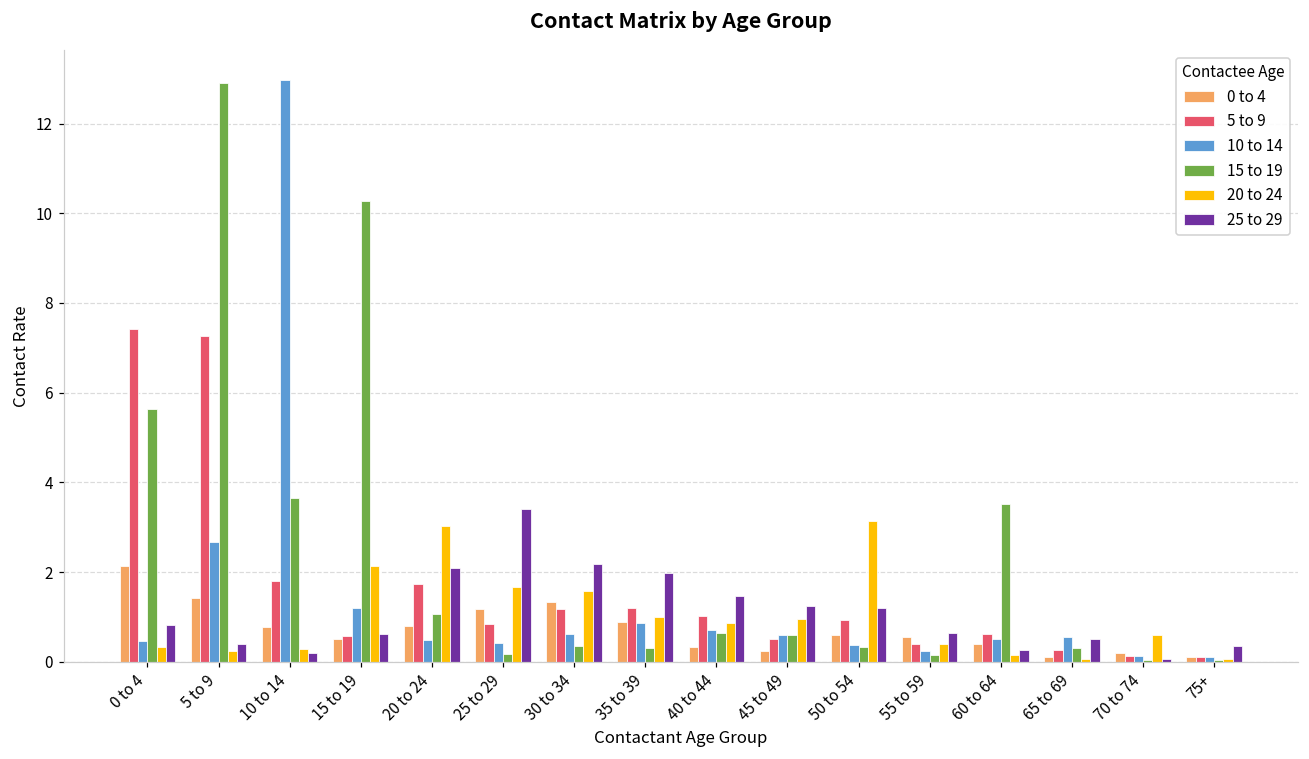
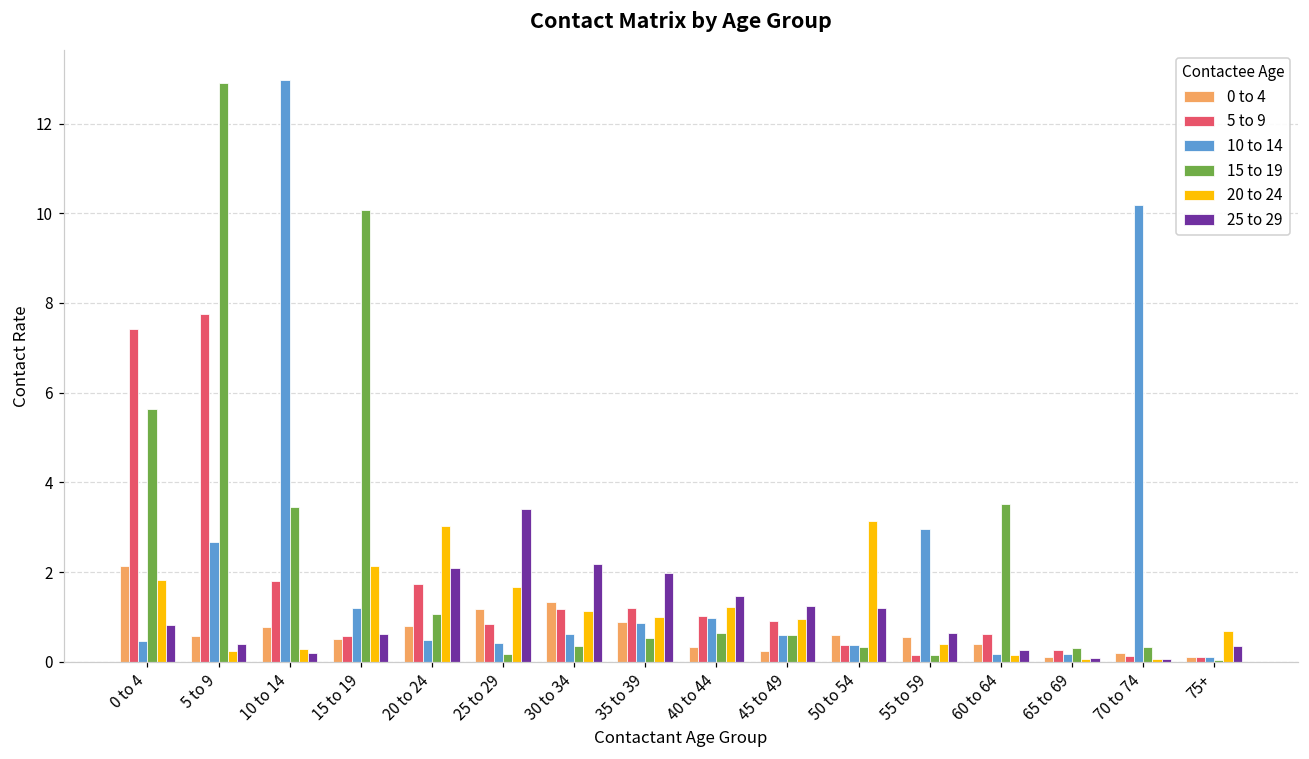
20 to 24, 0 to 4: 0.3 -> 1.8
0 to 4, 5 to 9: 1.4 -> 0.6
5 to 9, 5 to 9: 7.3 -> 7.8
15 to 19, 10 to 14: 3.7 -> 3.4
15 to 19, 15 to 19: 10.3 -> 10.1
20 to 24, 30 to 34: 1.6 -> 1.1
15 to 19, 35 to 39: 0.3 -> 0.5
10 to 14, 40 to 44: 0.7 -> 1.0
20 to 24, 40 to 44: 0.9 -> 1.2
5 to 9, 45 to 49: 0.5 -> 0.9
5 to 9, 50 to 54: 0.9 -> 0.4
5 to 9, 55 to 59: 0.4 -> 0.2
10 to 14, 55 to 59: 0.2 -> 3.0
10 to 14, 60 to 64: 0.5 -> 0.2
10 to 14, 65 to 69: 0.6 -> 0.2
25 to 29, 65 to 69: 0.5 -> 0.1
10 to 14, 70 to 74: 0.1 -> 10.2
15 to 19, 70 to 74: 0.1 -> 0.3
20 to 24, 70 to 74: 0.6 -> 0.1
20 to 24, 75+: 0.1 -> 0.7
